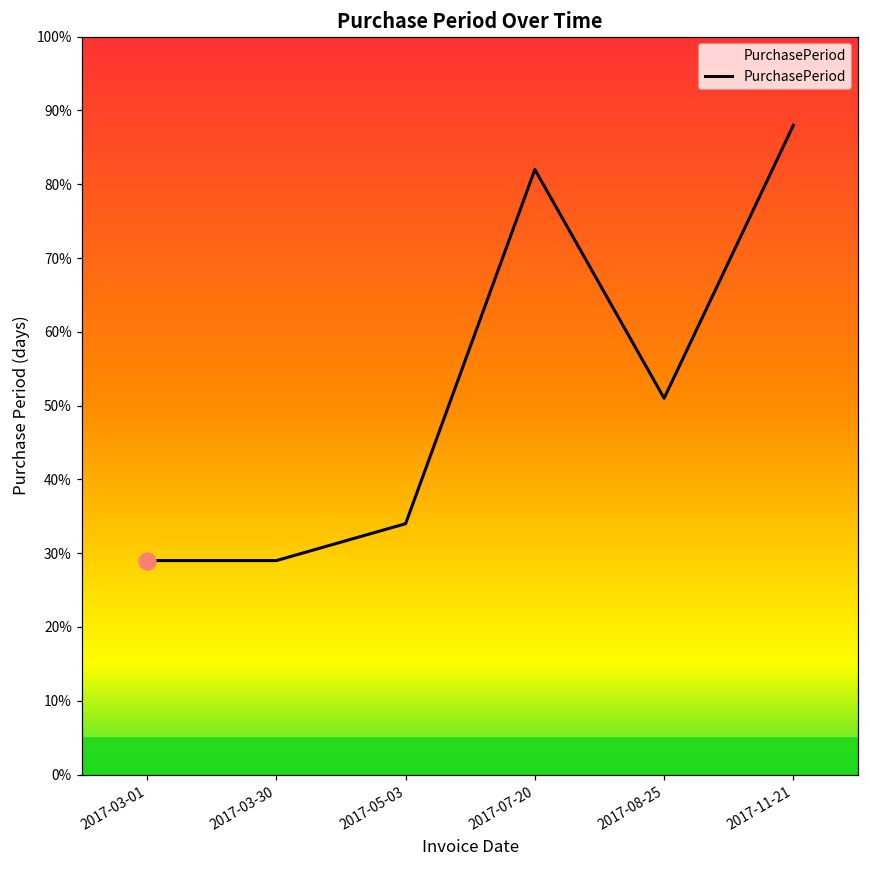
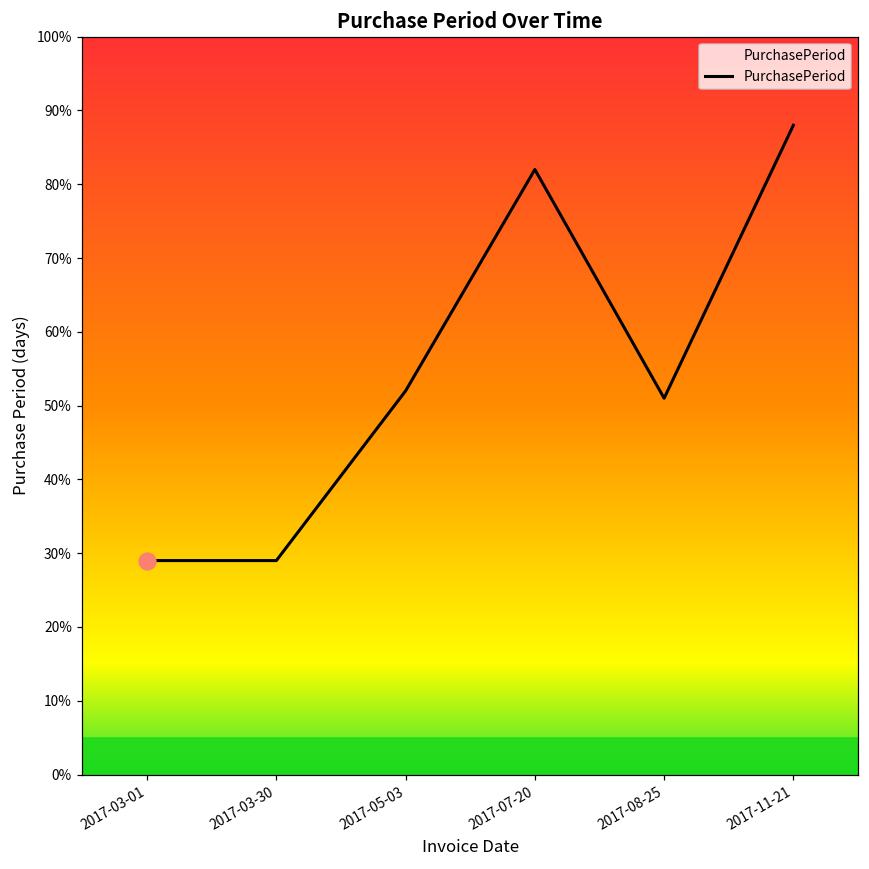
PurchasePeriod, 2017-05-03: 34% -> 52%
